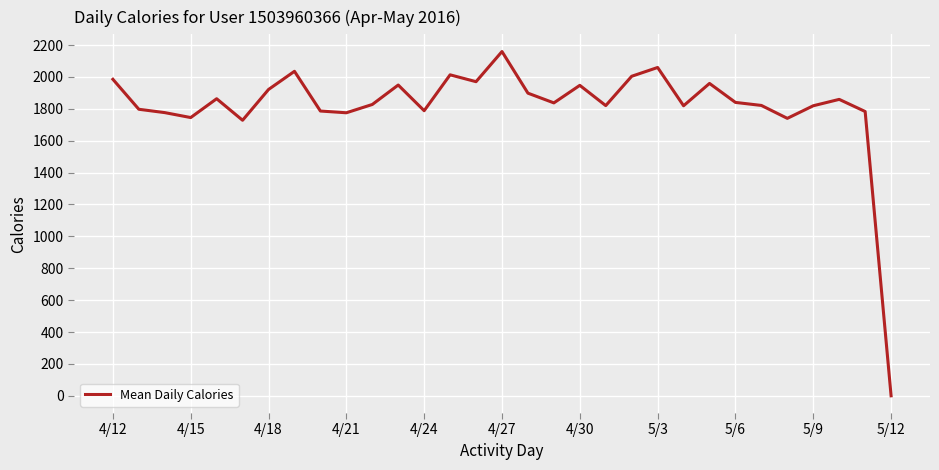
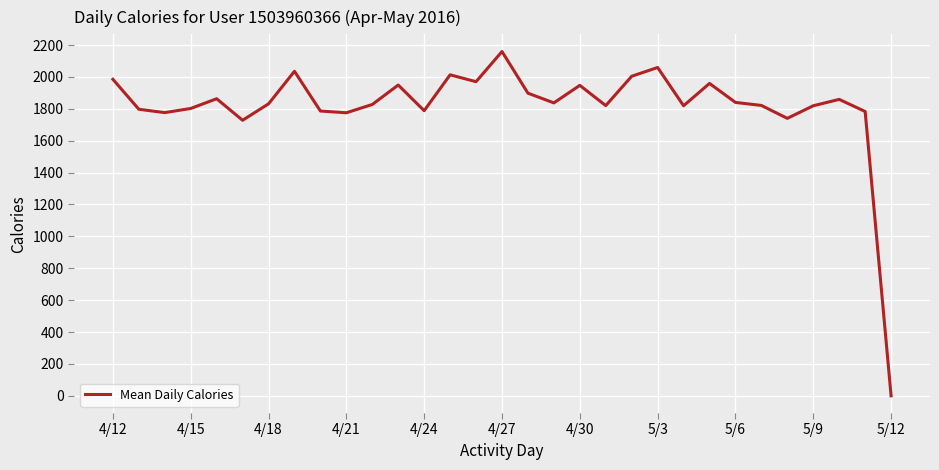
4/15: 1750 -> 1800
4/18: 1920 -> 1830
